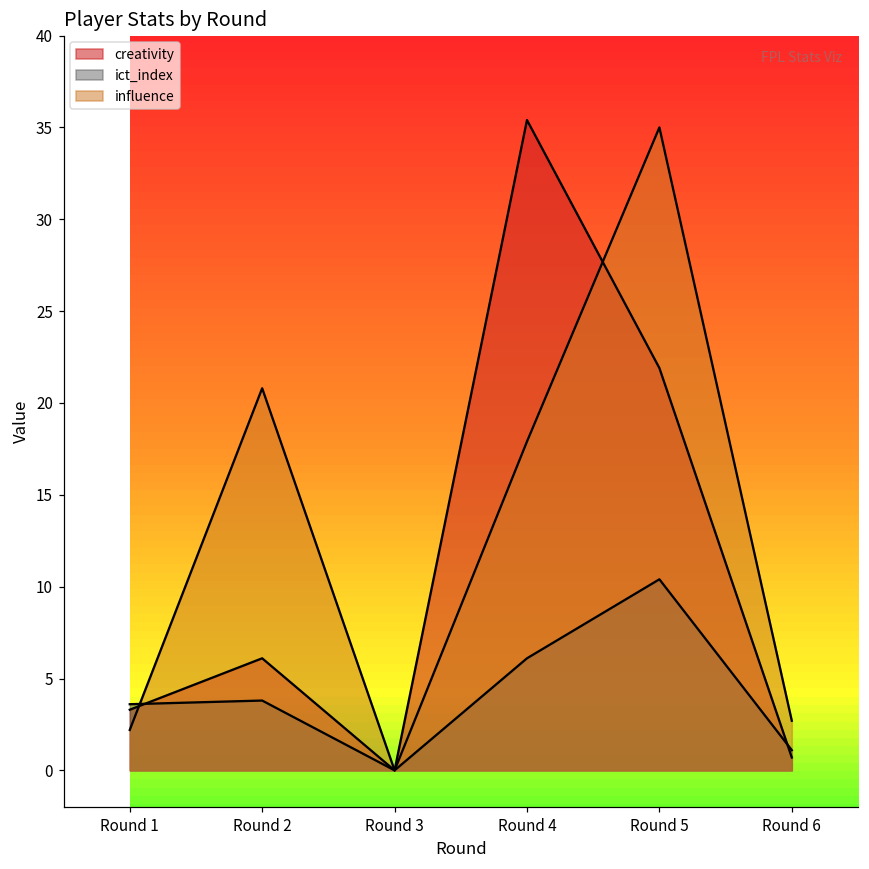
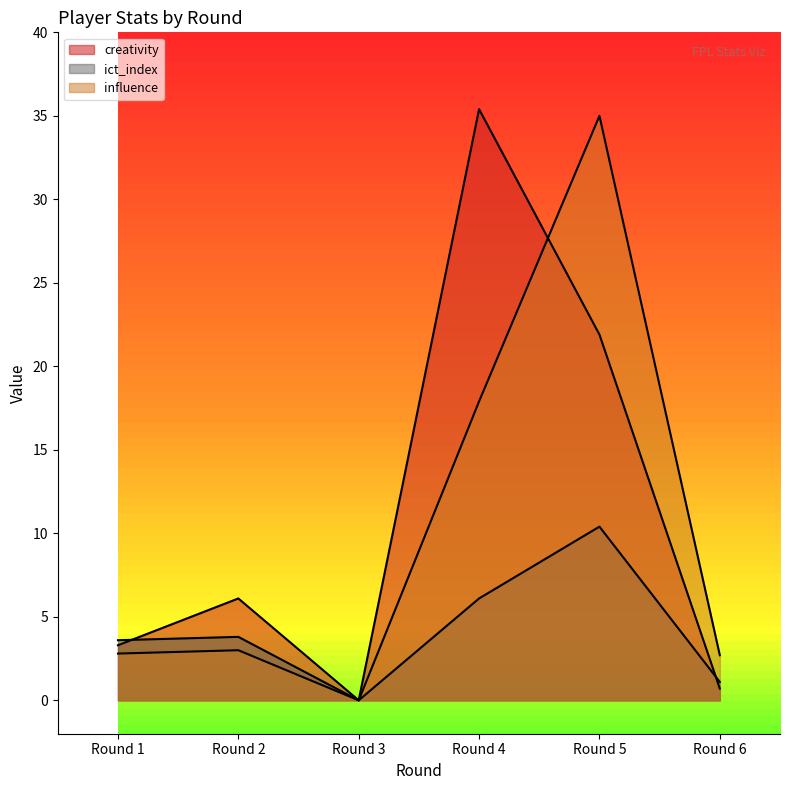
influence, Round 1: 2.2 -> 2.8
influence, Round 2: 20.8 -> 3.0
